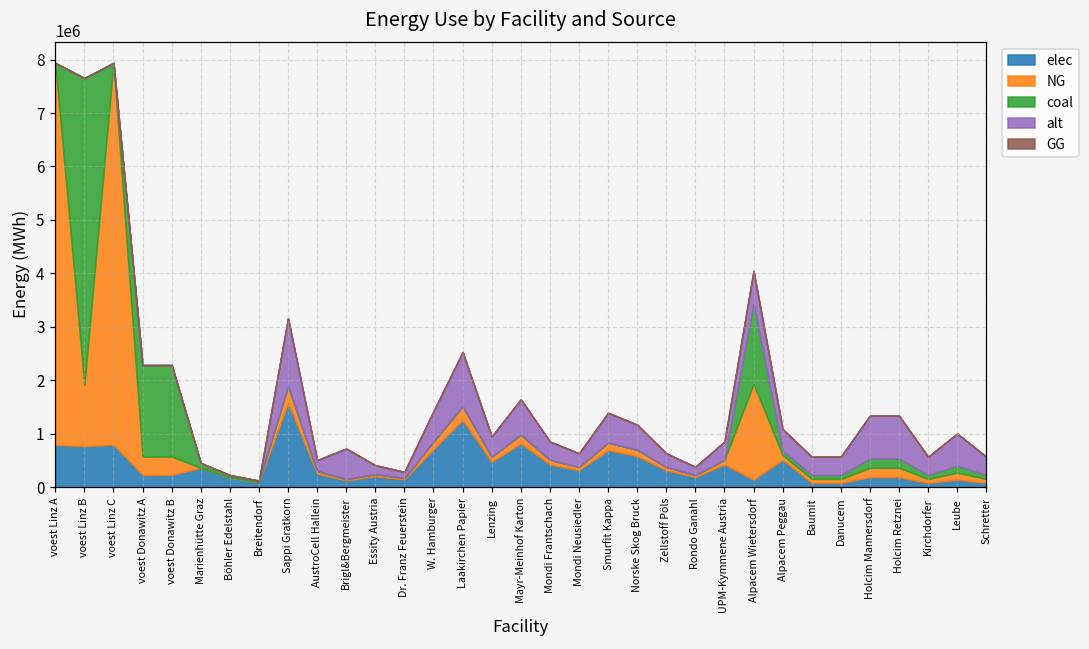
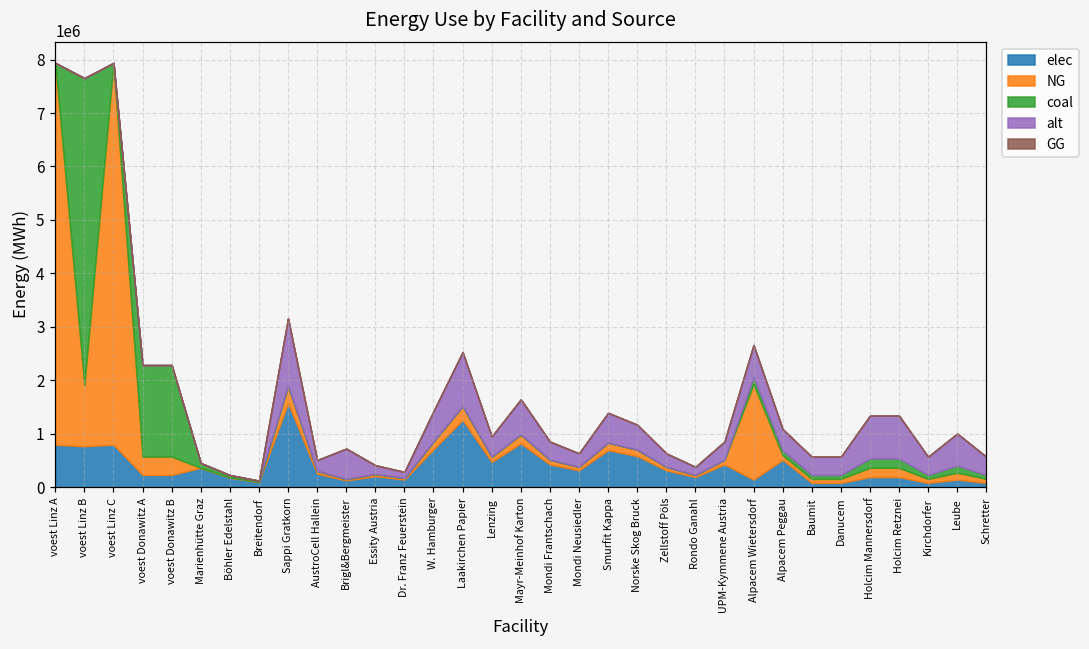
coal, Alpacem Wietersdorf: 1500000 -> 100000
